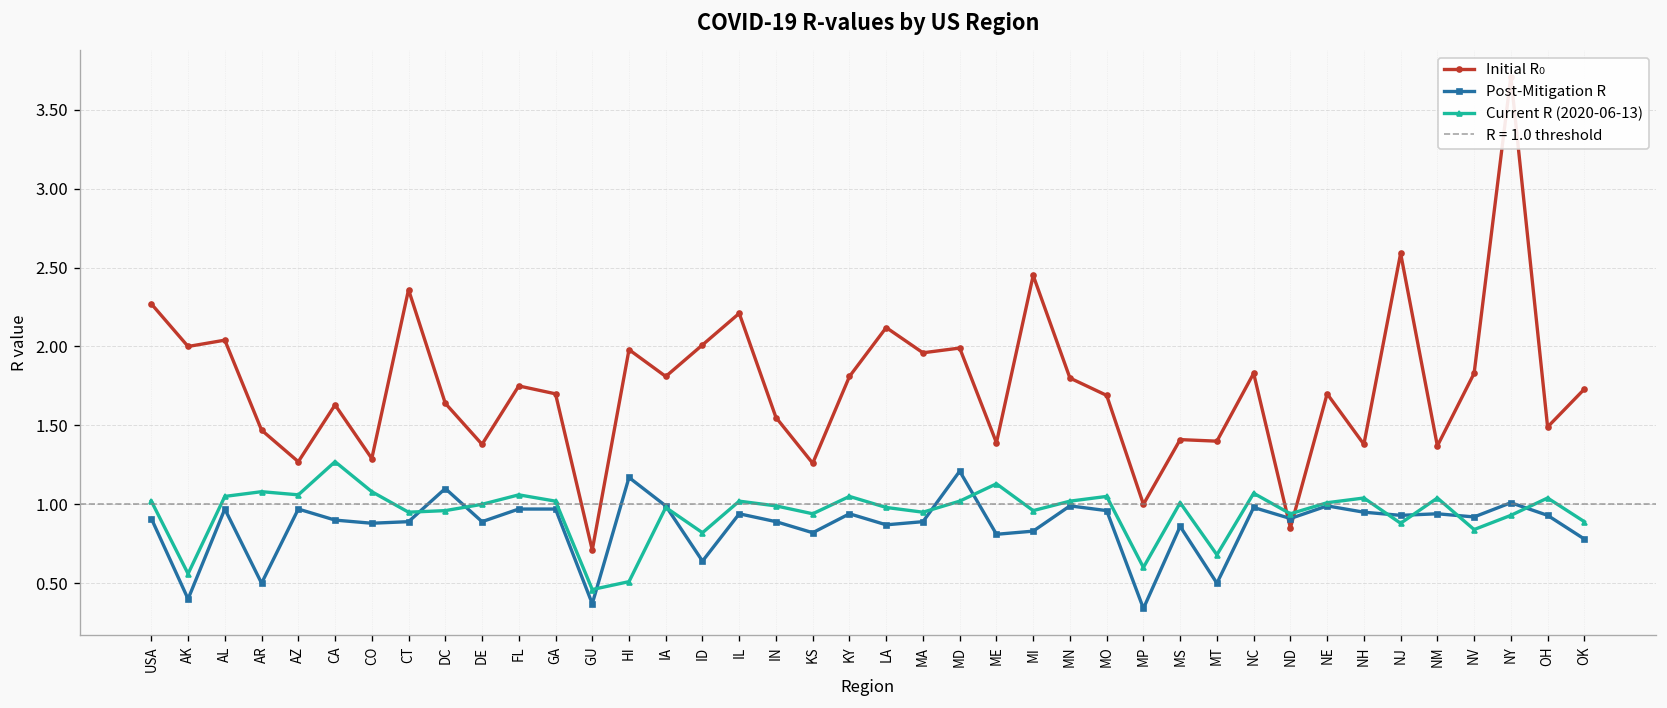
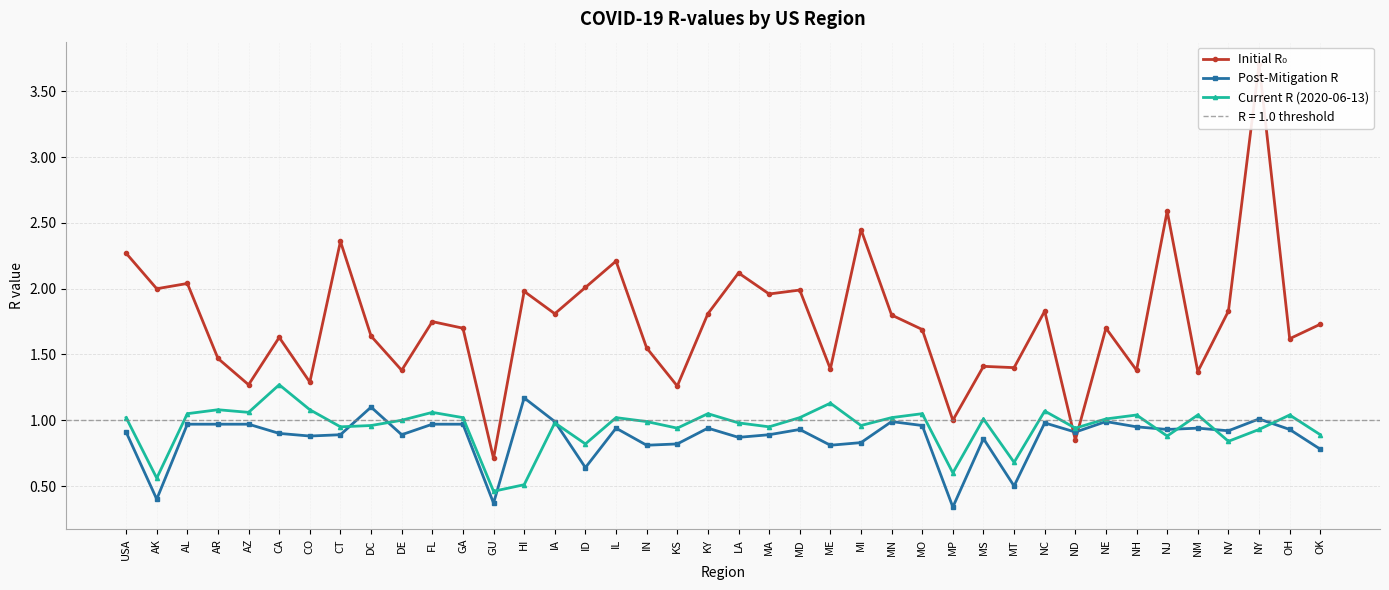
Post-Mitigation R, AR: 0.50 -> 0.97
Post-Mitigation R, IN: 0.89 -> 0.81
Post-Mitigation R, MD: 1.21 -> 0.93
Initial R₀, OH: 1.49 -> 1.62
